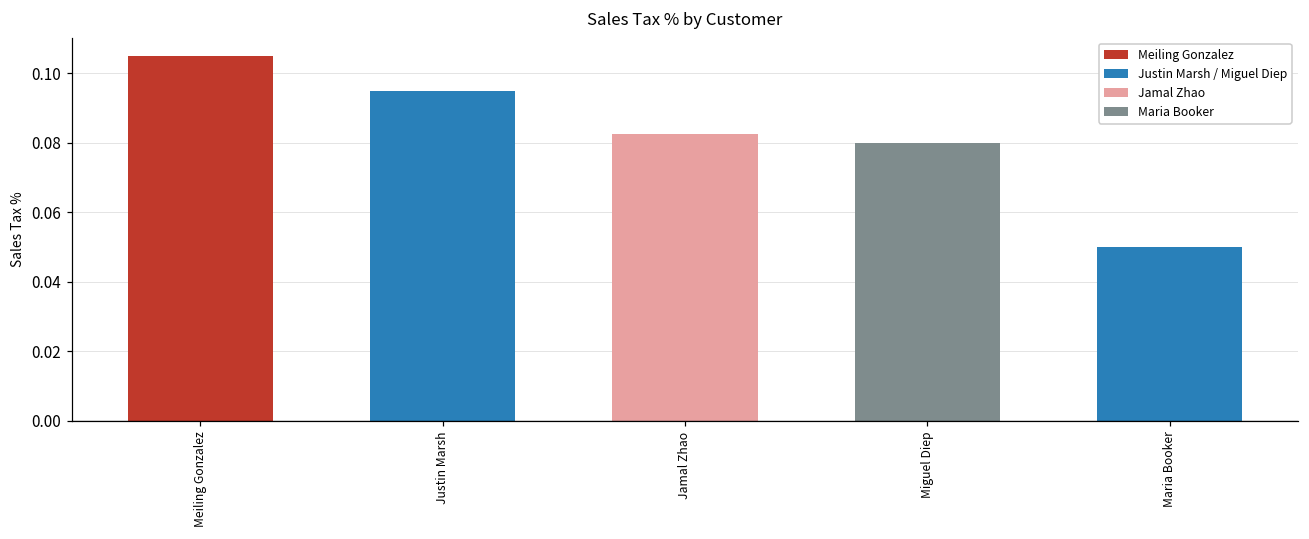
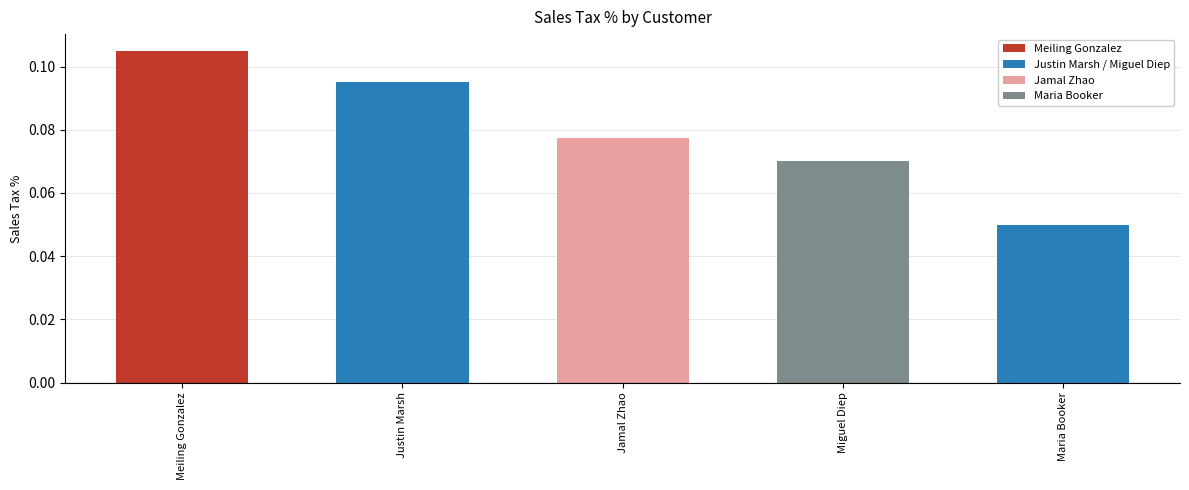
Jamal Zhao: 0.083 -> 0.078
Miguel Diep: 0.08 -> 0.07
